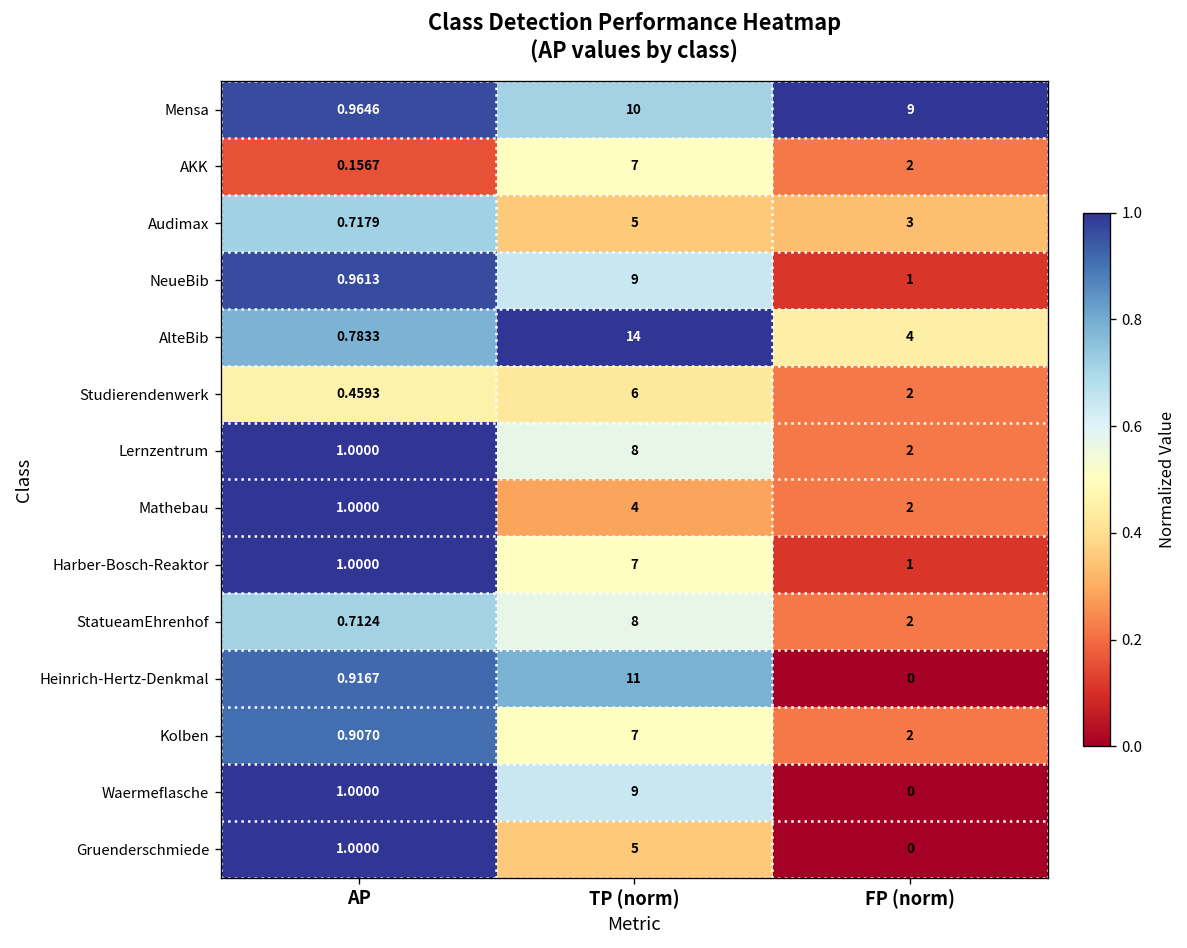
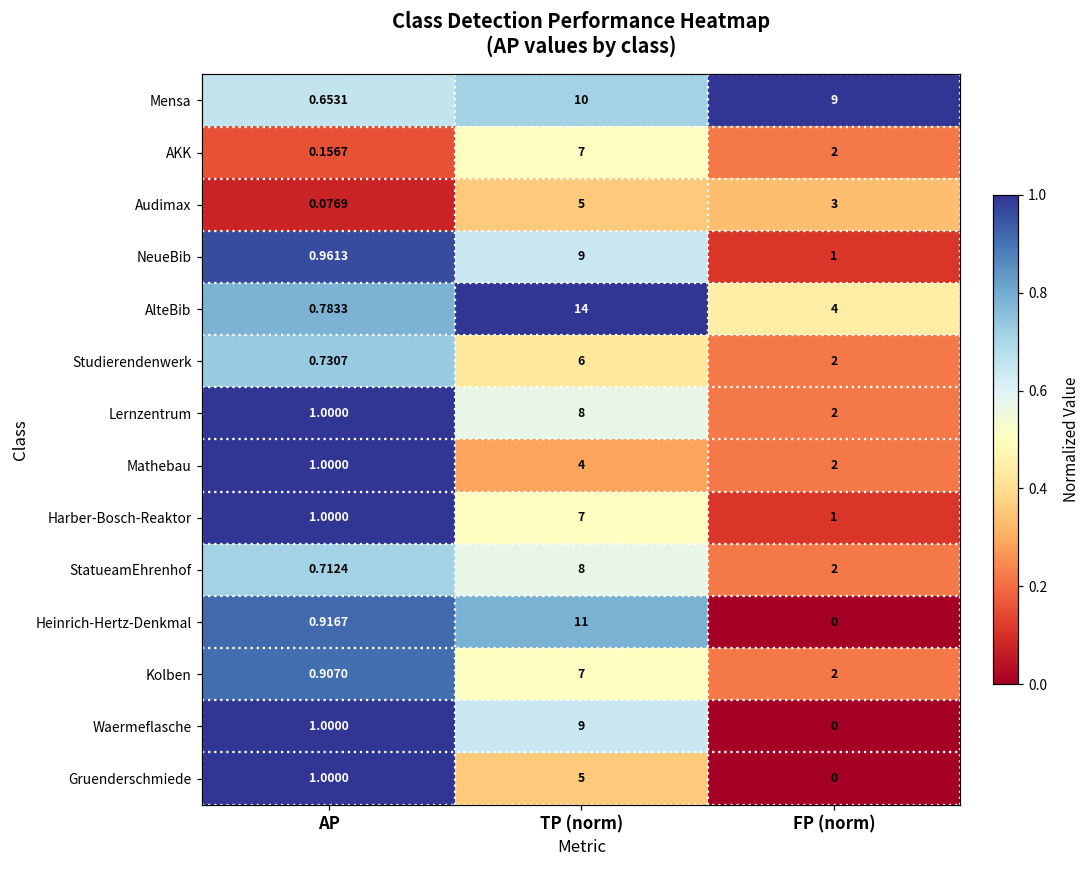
Mensa, AP: 0.9646 -> 0.6531
Audimax, AP: 0.7179 -> 0.0769
Studierendenwerk, AP: 0.4593 -> 0.7307
